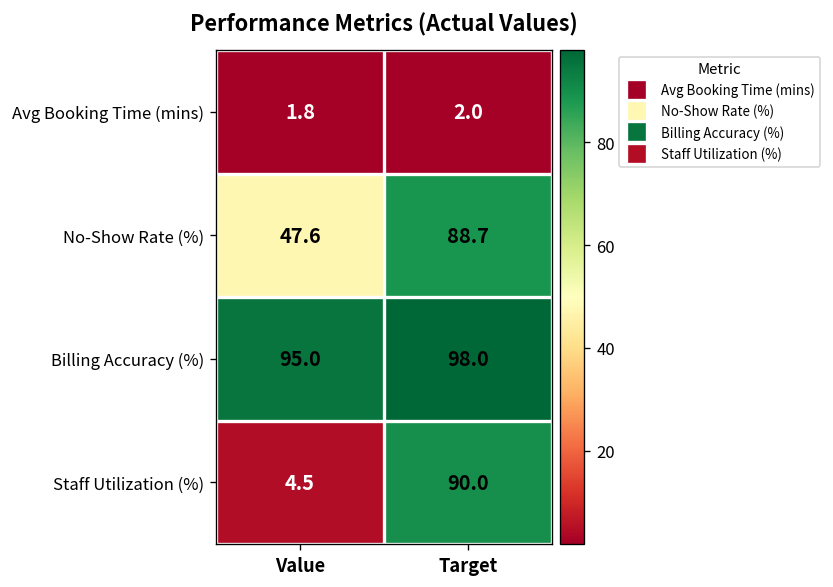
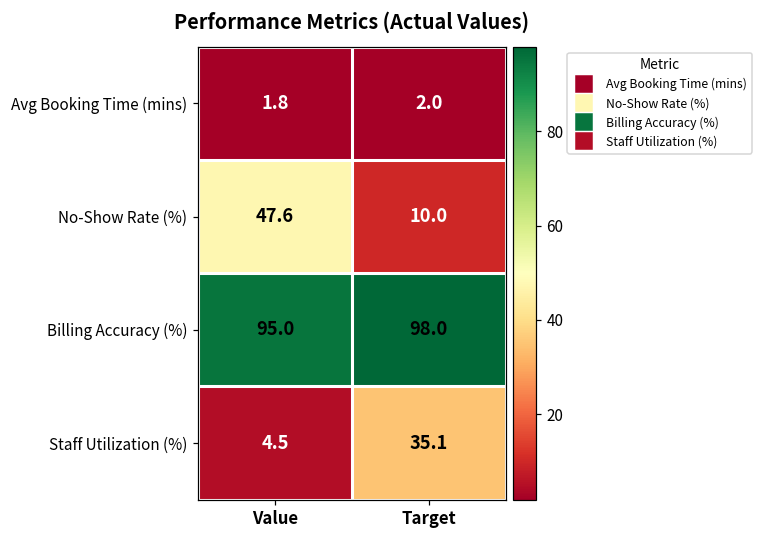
No-Show Rate (%), Target: 88.7 -> 10.0
Staff Utilization (%), Target: 90.0 -> 35.1
